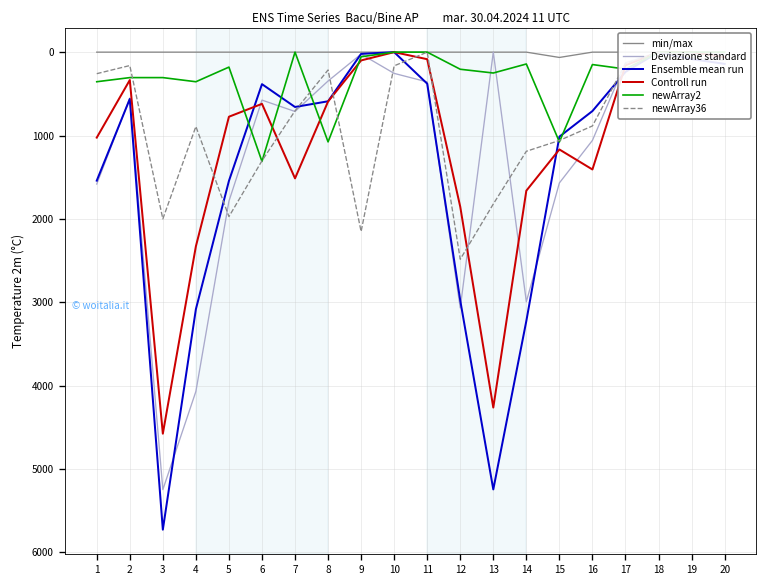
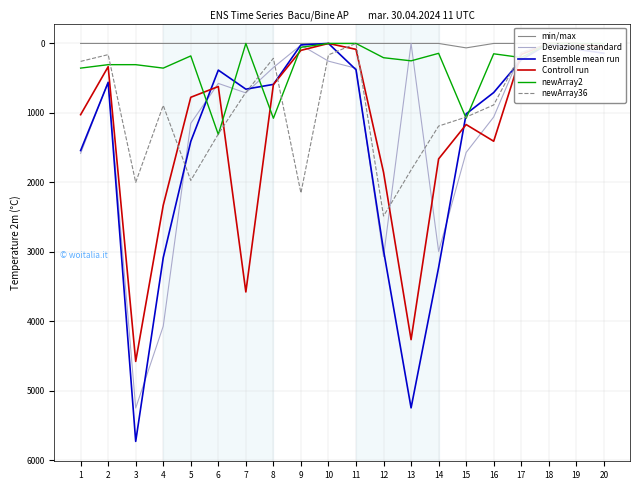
Deviazione standard, 5: 1800 -> 1200
Ensemble mean run, 5: 1500 -> 1400
Controll run, 7: 1500 -> 3600
